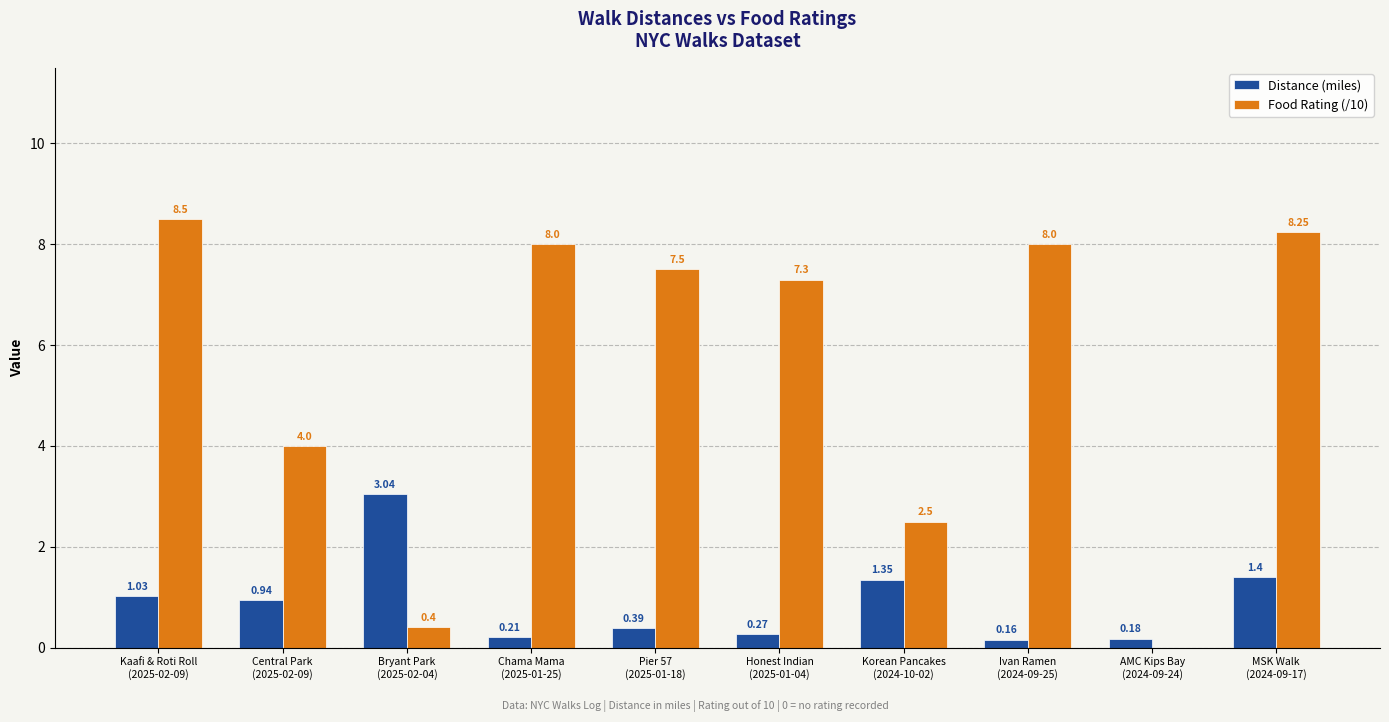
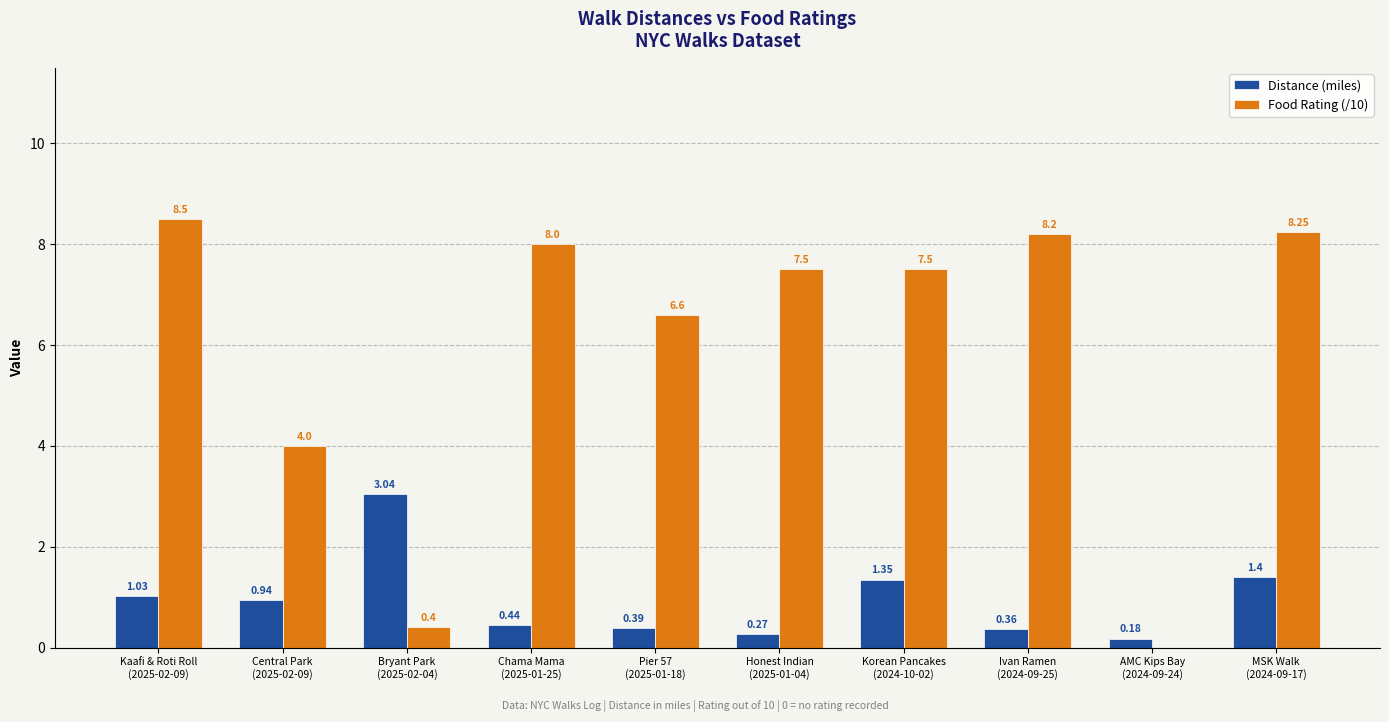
Distance (miles), Chama Mama (2025-01-25): 0.21 -> 0.44
Food Rating (/10), Pier 57 (2025-01-18): 7.5 -> 6.6
Food Rating (/10), Honest Indian (2025-01-04): 7.3 -> 7.5
Food Rating (/10), Korean Pancakes (2024-10-02): 2.5 -> 7.5
Distance (miles), Ivan Ramen (2024-09-25): 0.16 -> 0.36
Food Rating (/10), Ivan Ramen (2024-09-25): 8.0 -> 8.2
